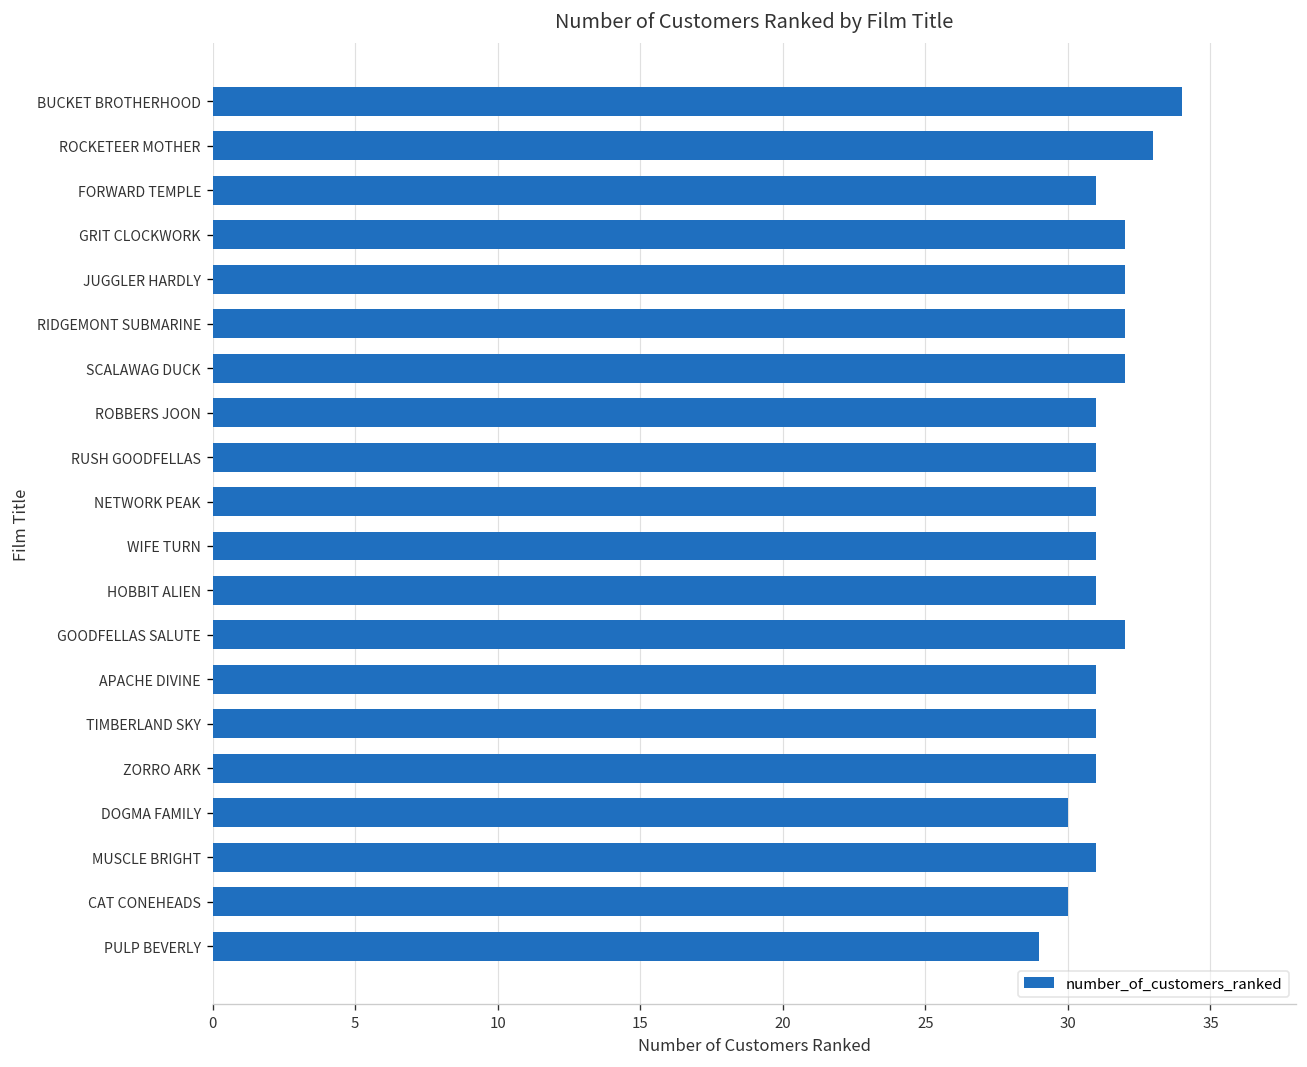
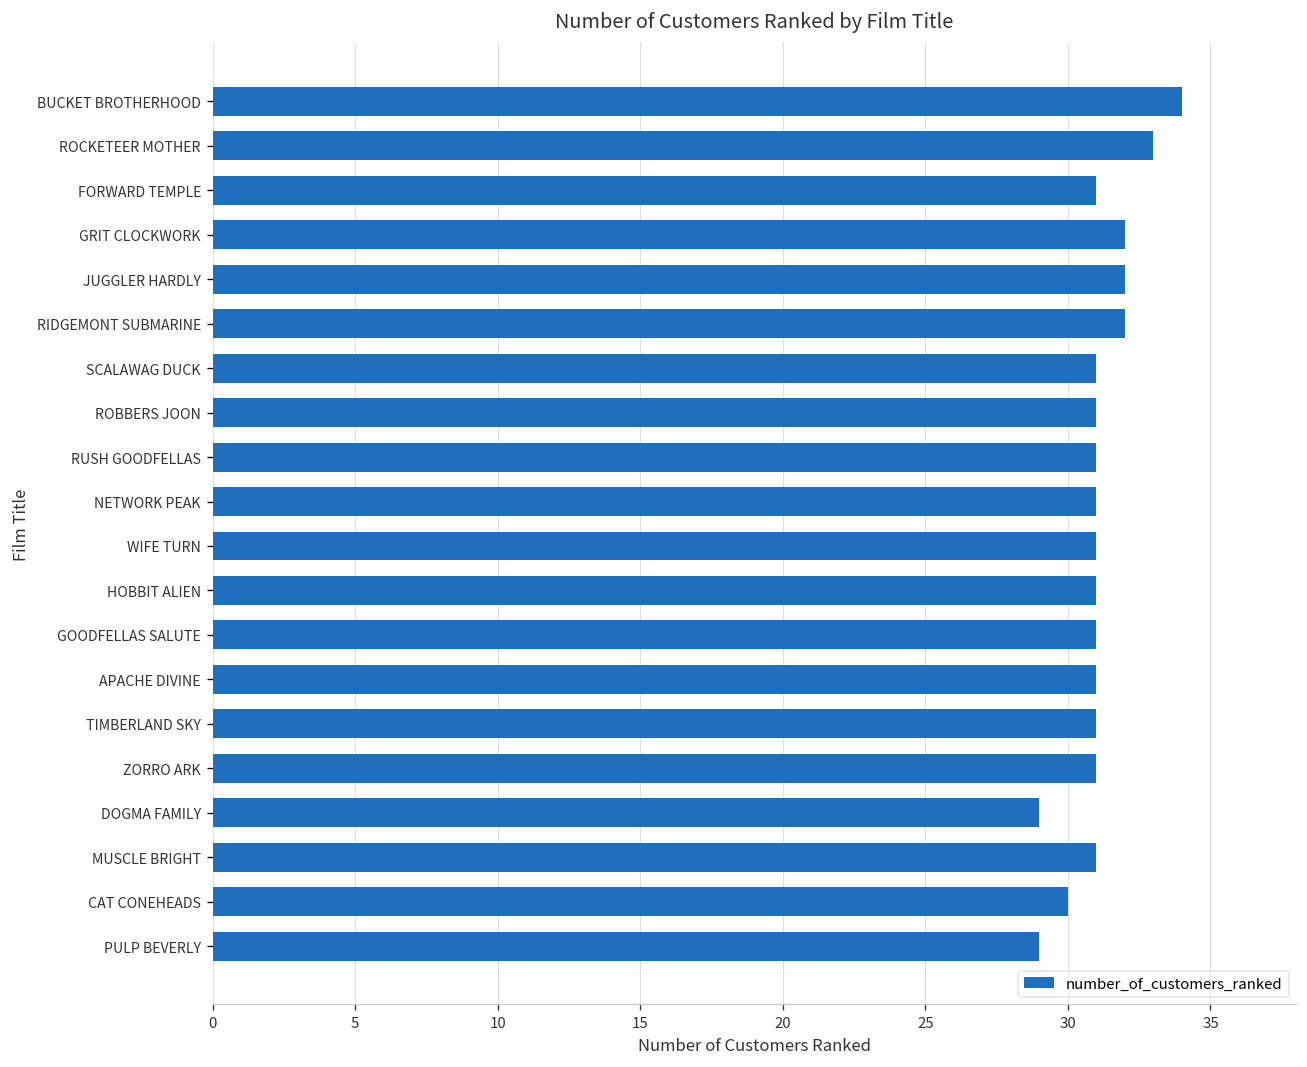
SCALAWAG DUCK: 32 -> 31
GOODFELLAS SALUTE: 32 -> 31
DOGMA FAMILY: 30 -> 29
